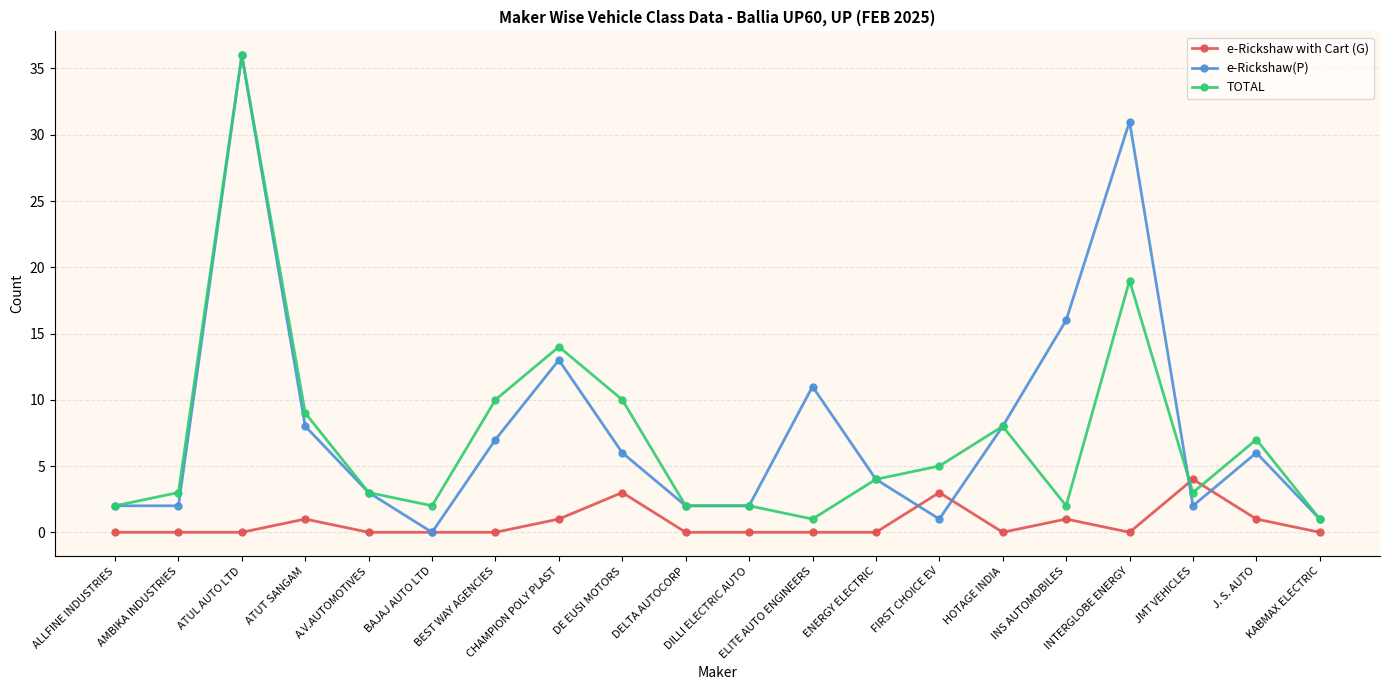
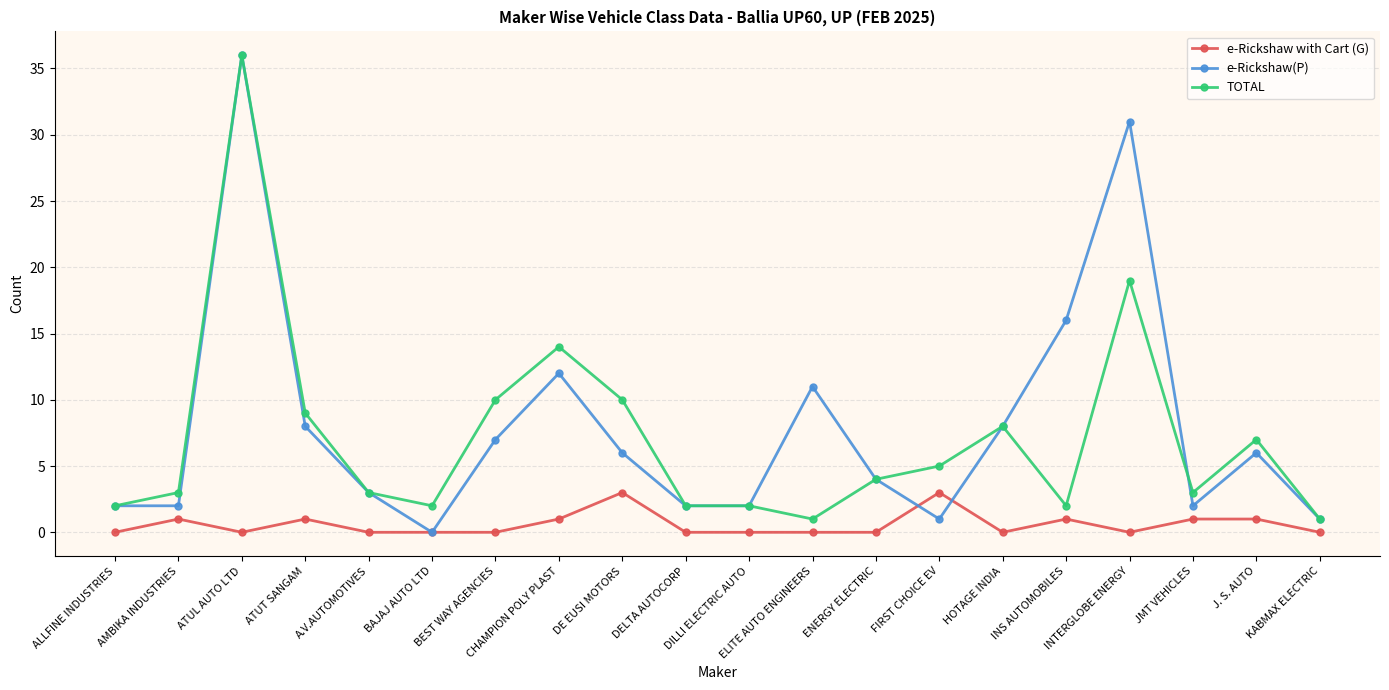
e-Rickshaw with Cart (G), AMBIKA INDUSTRIES: 0 -> 1
e-Rickshaw(P), CHAMPION POLY PLAST: 13 -> 12
e-Rickshaw with Cart (G), JMT VEHICLES: 4 -> 1
